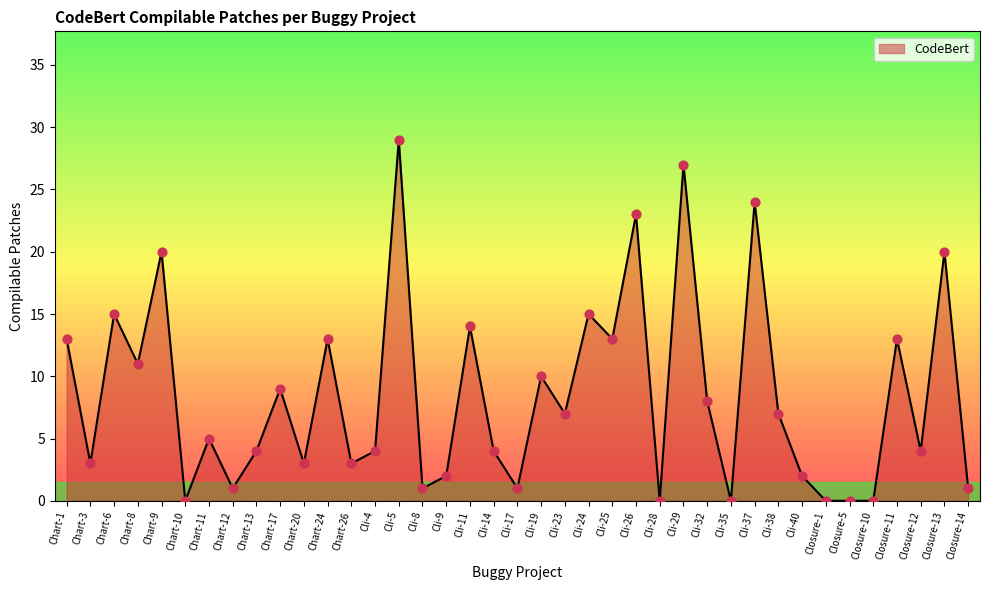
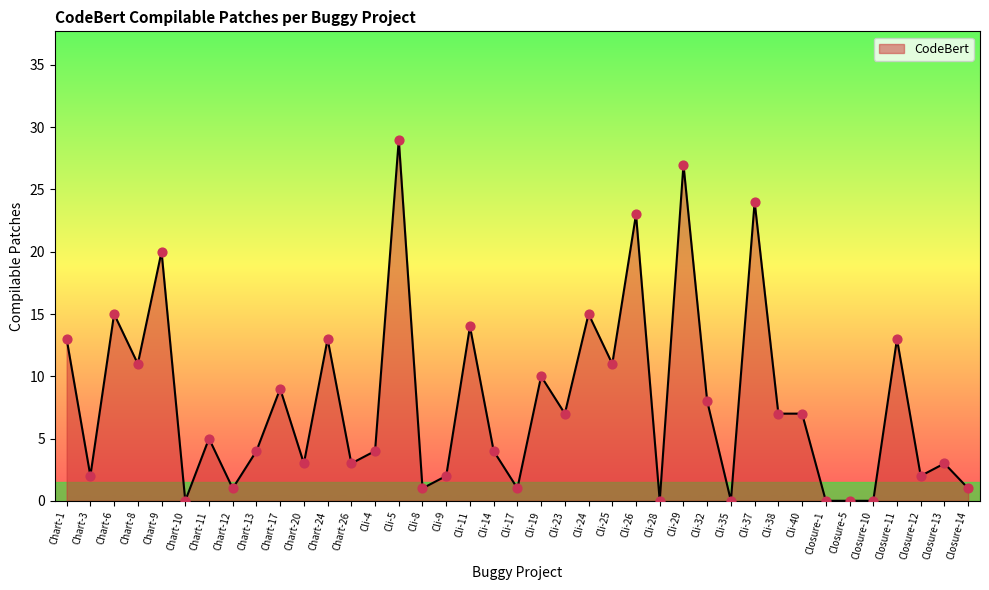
Chart-3: 3 -> 2
Cli-25: 13 -> 11
Cli-40: 2 -> 7
Closure-12: 4 -> 2
Closure-13: 20 -> 3
